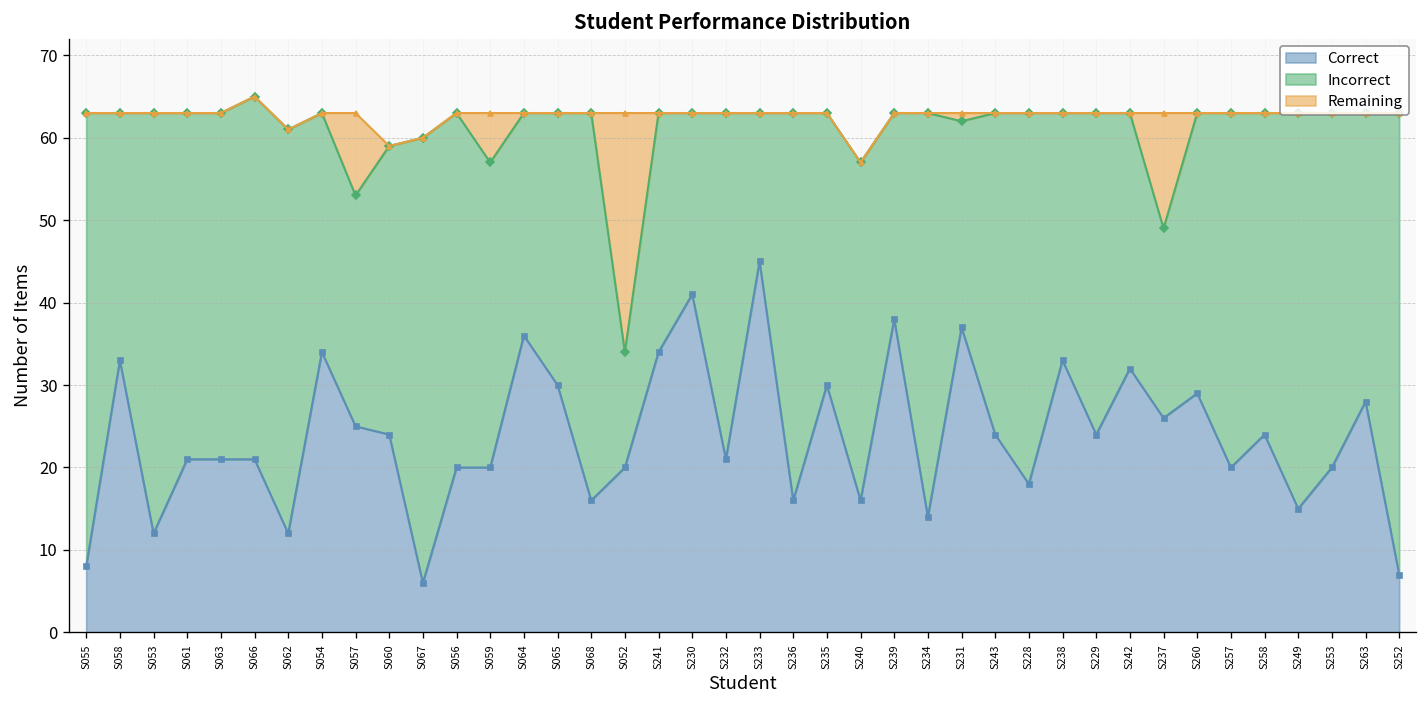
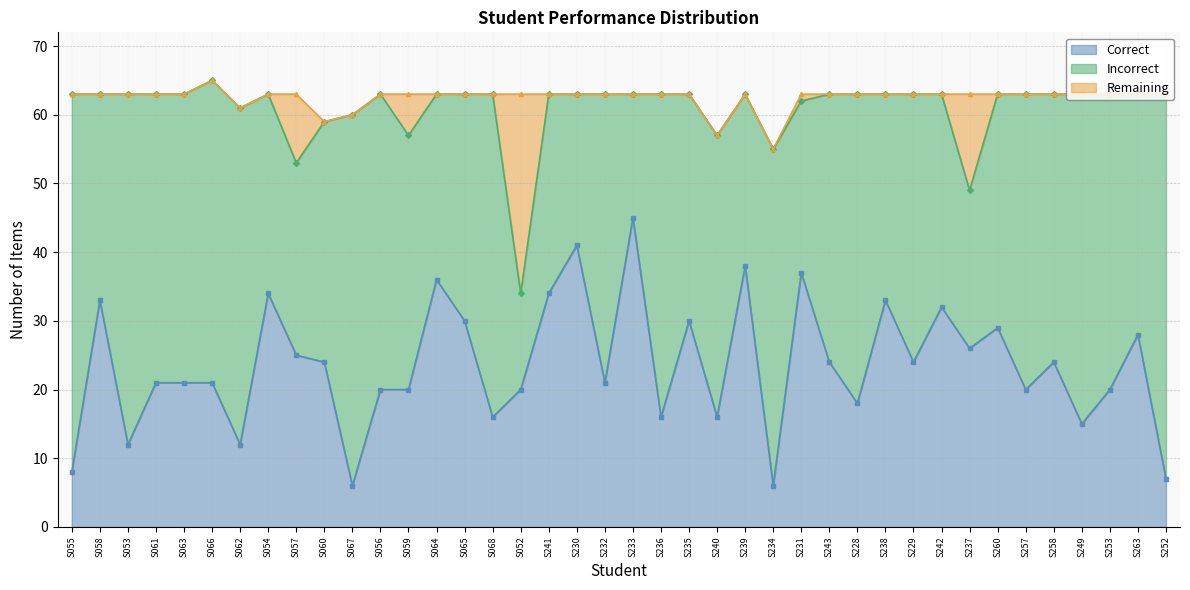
Correct, S234: 14 -> 6
